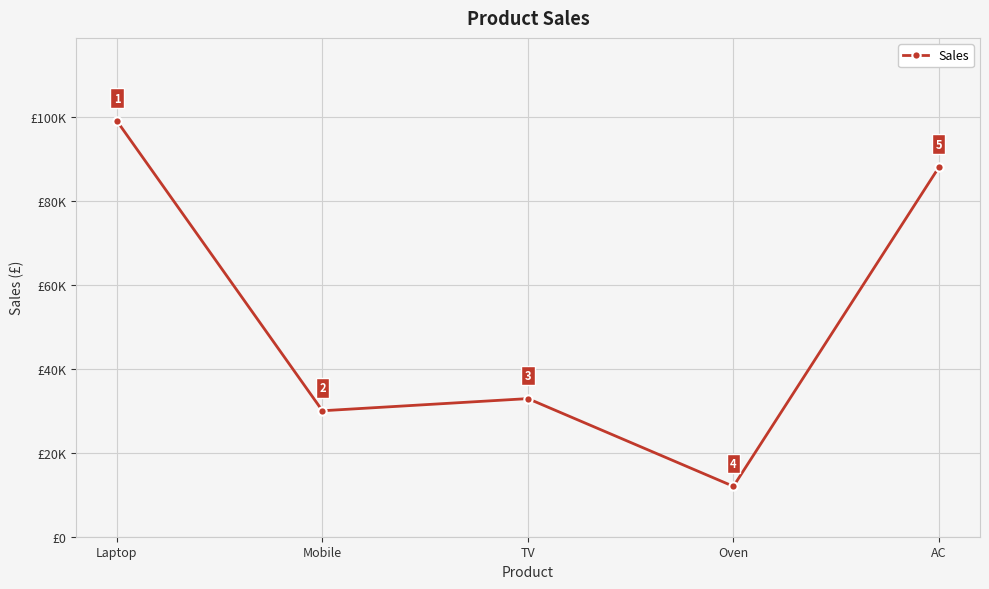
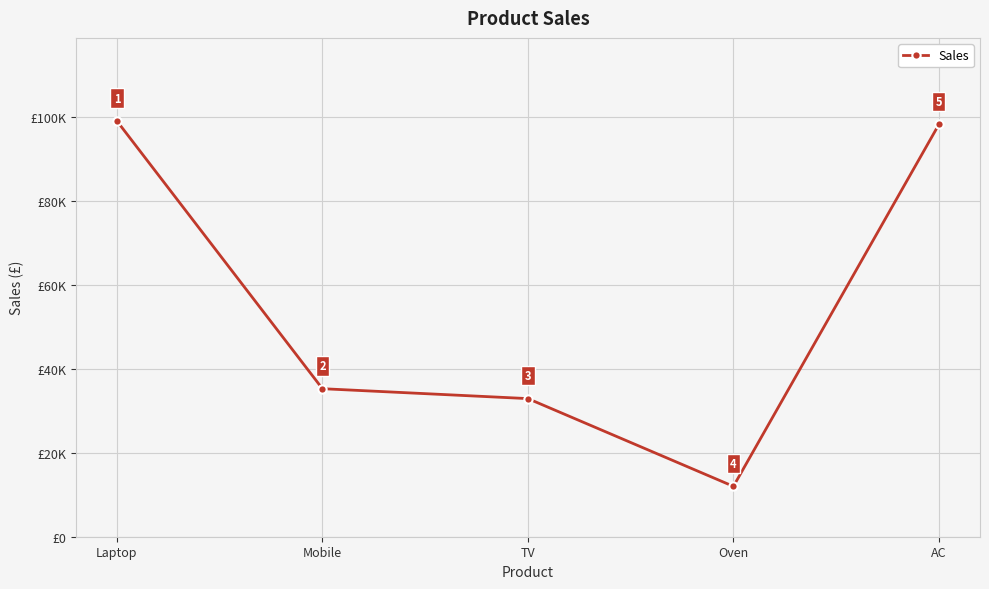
Mobile: £30000 -> £35000
AC: £88000 -> £98000
